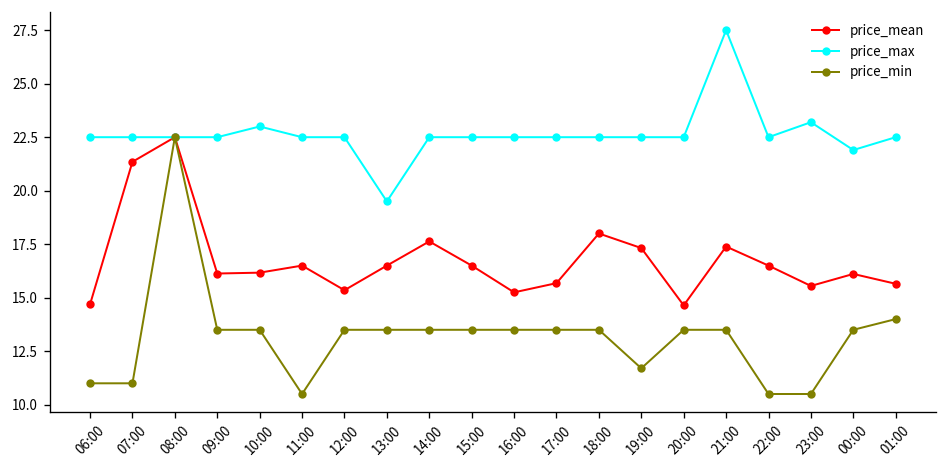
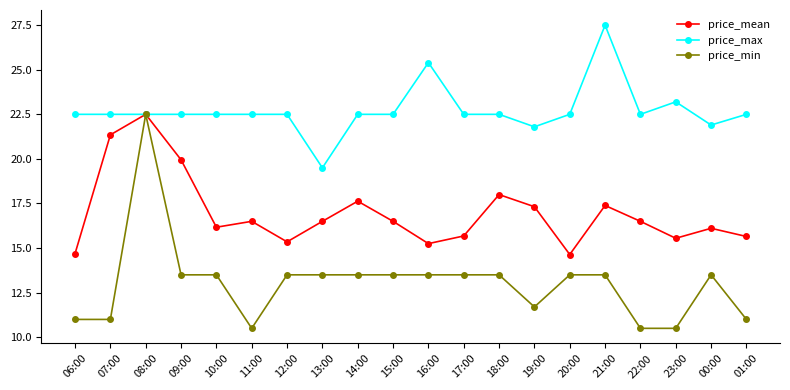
price_mean, 09:00: 16.1 -> 20.0
price_max, 10:00: 23.0 -> 22.5
price_max, 16:00: 22.5 -> 25.4
price_max, 19:00: 22.5 -> 21.8
price_min, 01:00: 14 -> 11
